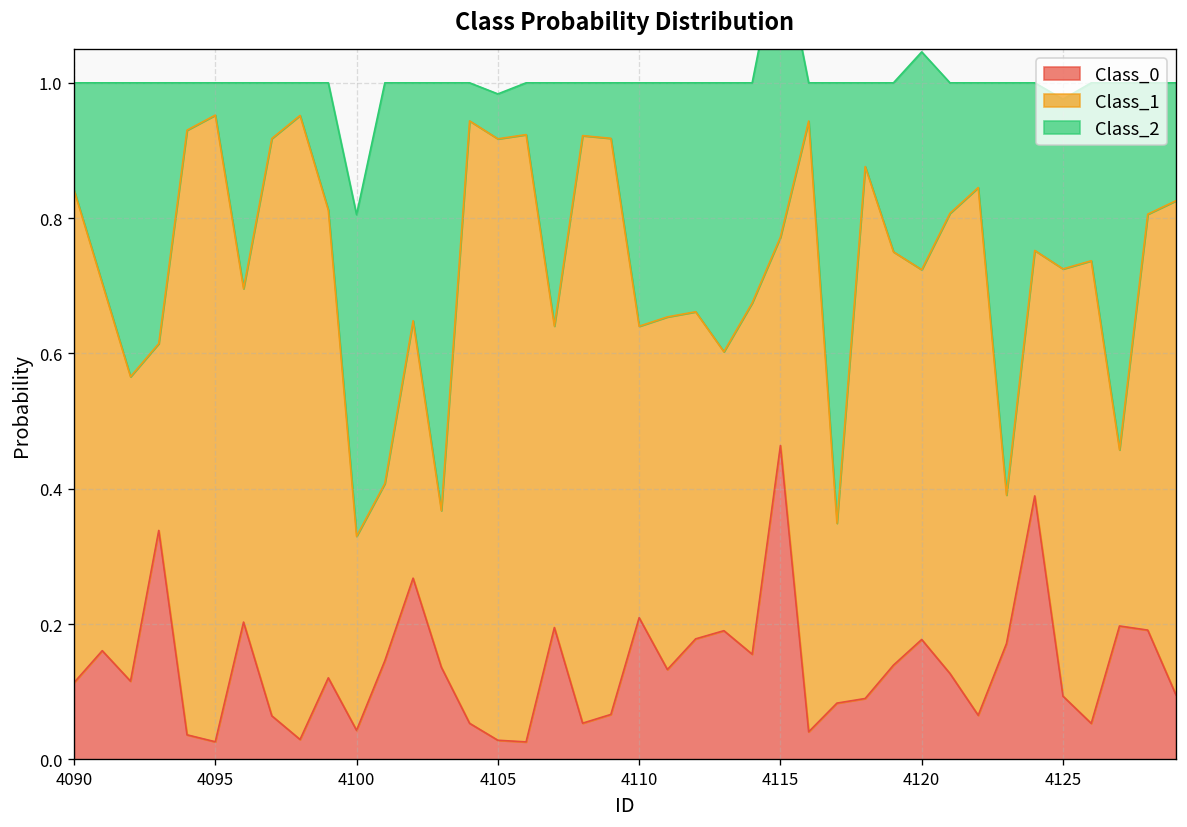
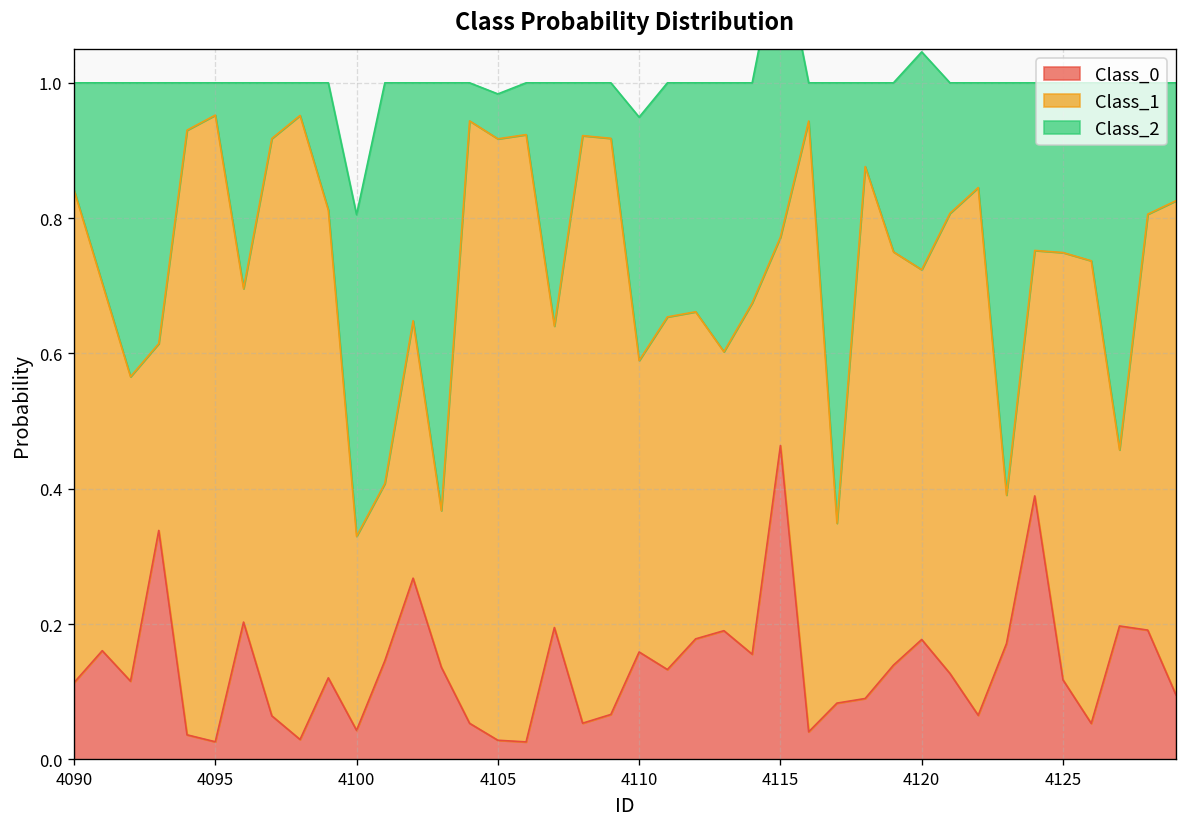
Class_0, 4110: 0.21 -> 0.16
Class_0, 4125: 0.09 -> 0.12
